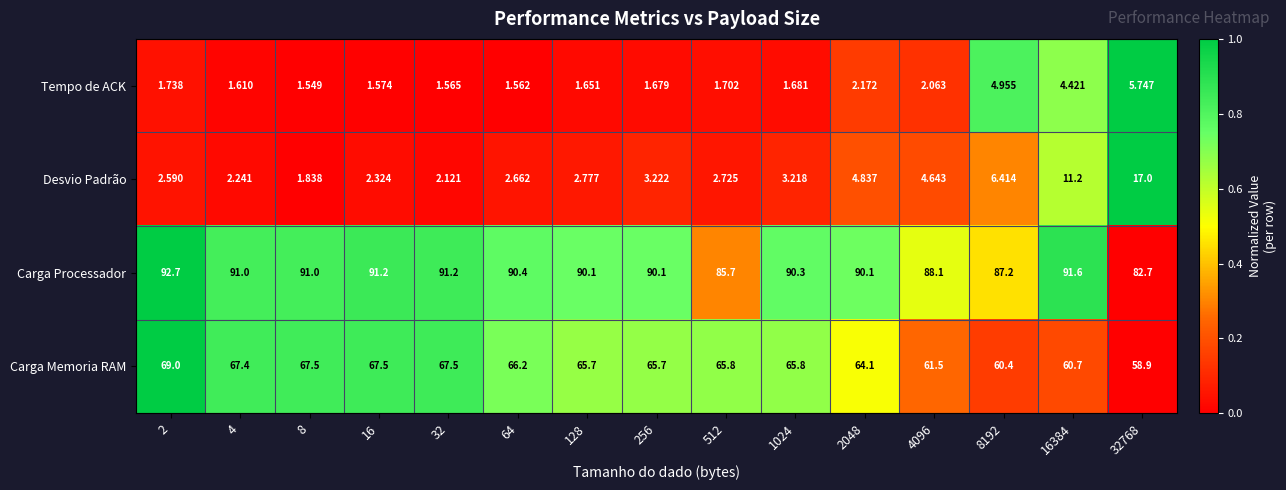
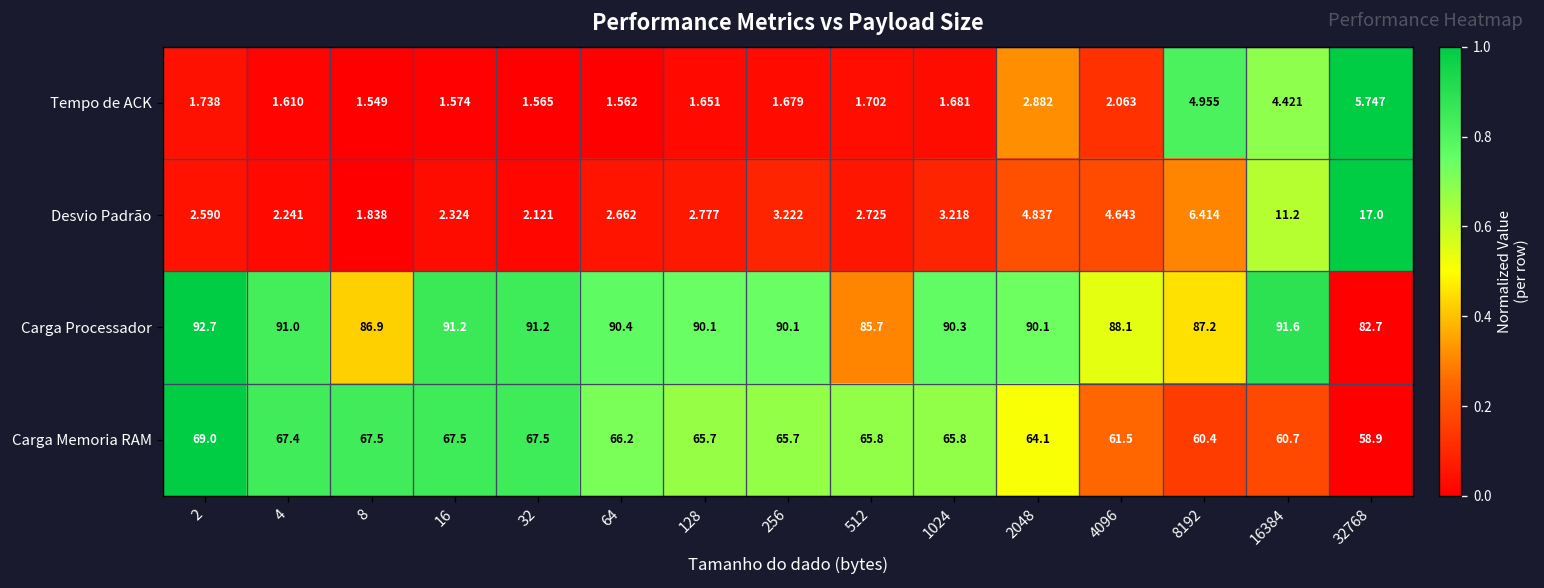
Tempo de ACK, 2048: 2.172 -> 2.882
Carga Processador, 8: 91.0 -> 86.9
